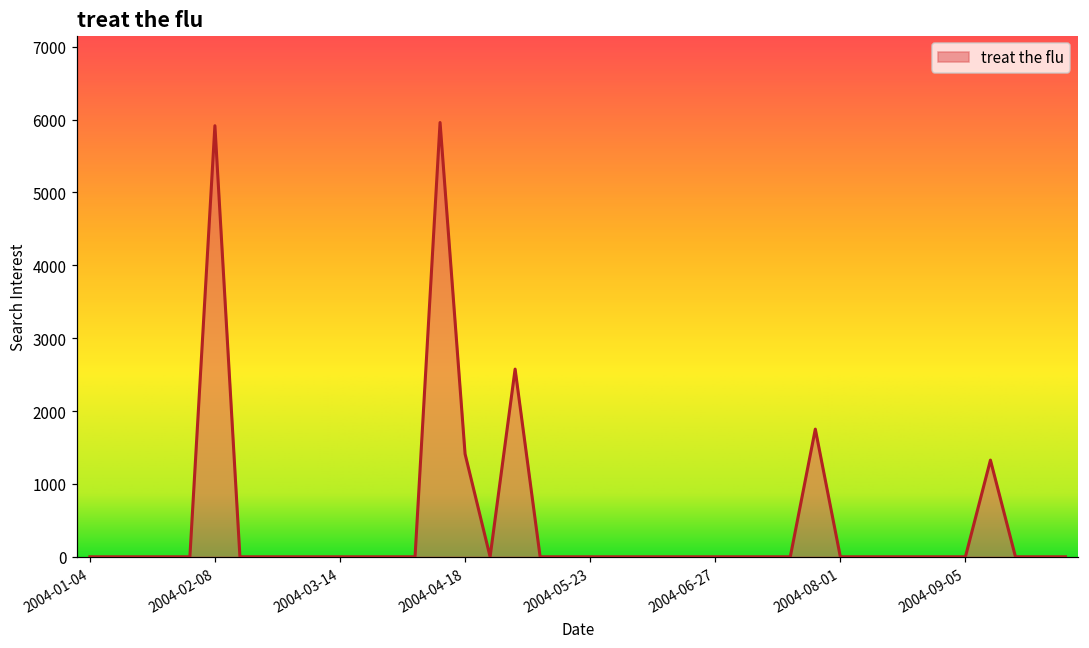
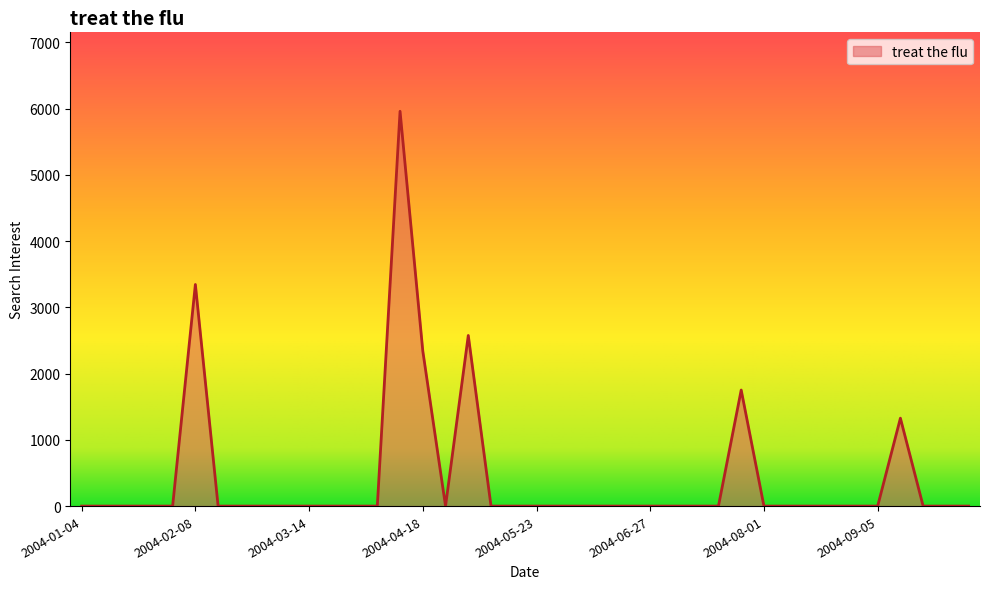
2004-02-08: 5900 -> 3300
2004-04-18: 1400 -> 2300
